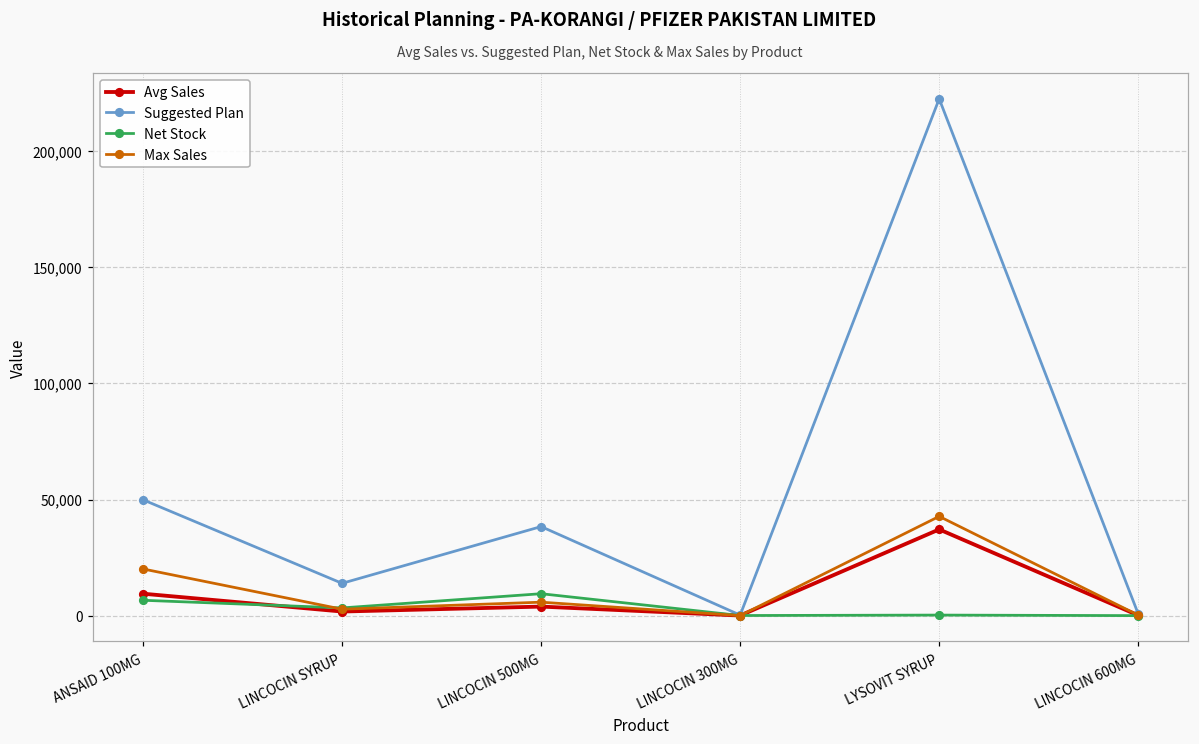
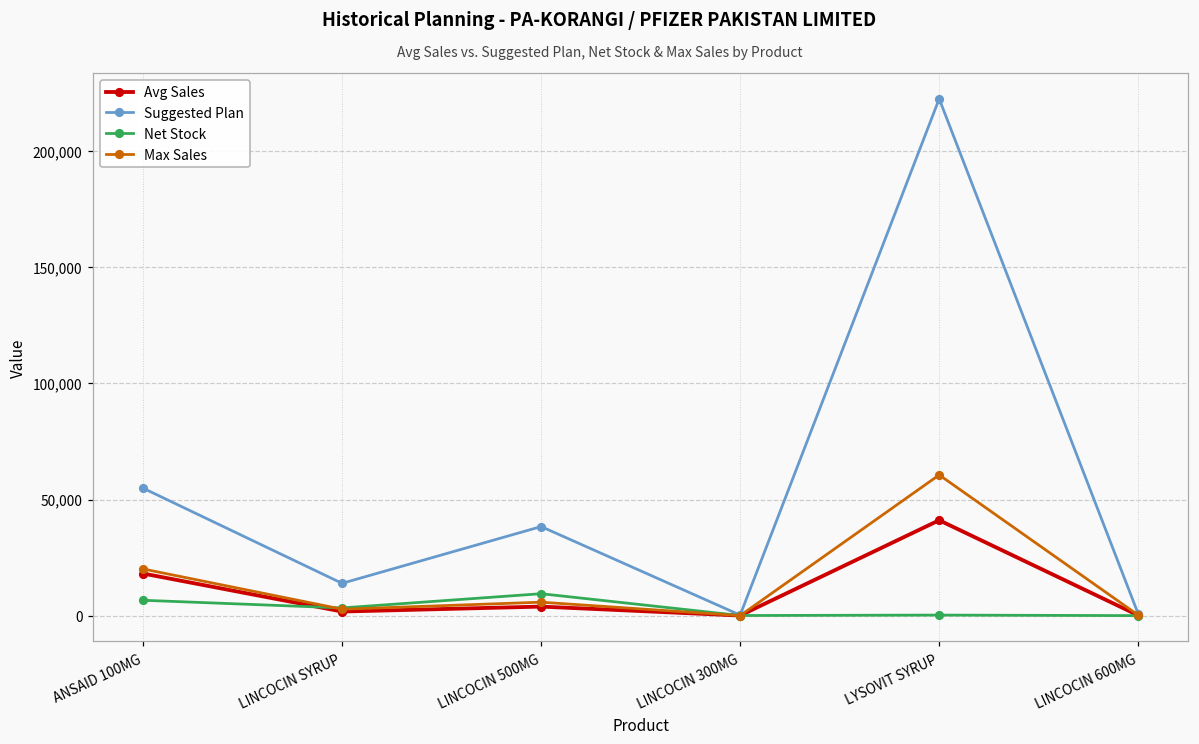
Avg Sales, ANSAID 100MG: 9,000 -> 18,000
Suggested Plan, ANSAID 100MG: 50,000 -> 55,000
Avg Sales, LYSOVIT SYRUP: 37,000 -> 41,000
Max Sales, LYSOVIT SYRUP: 43,000 -> 61,000
